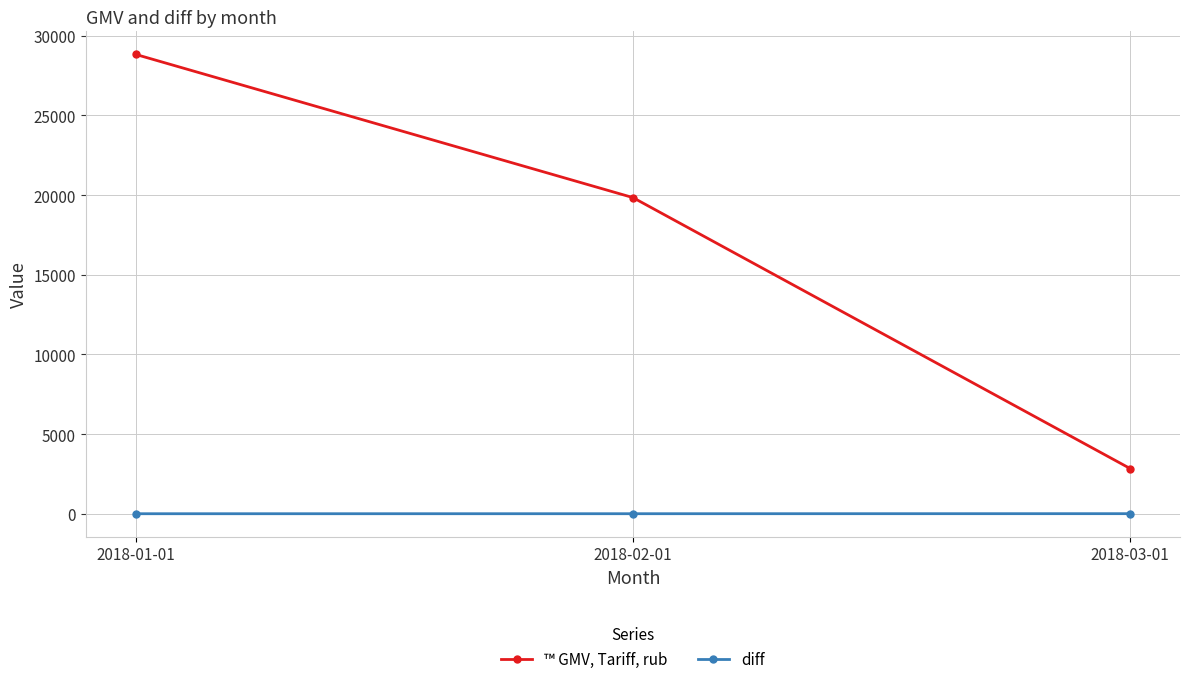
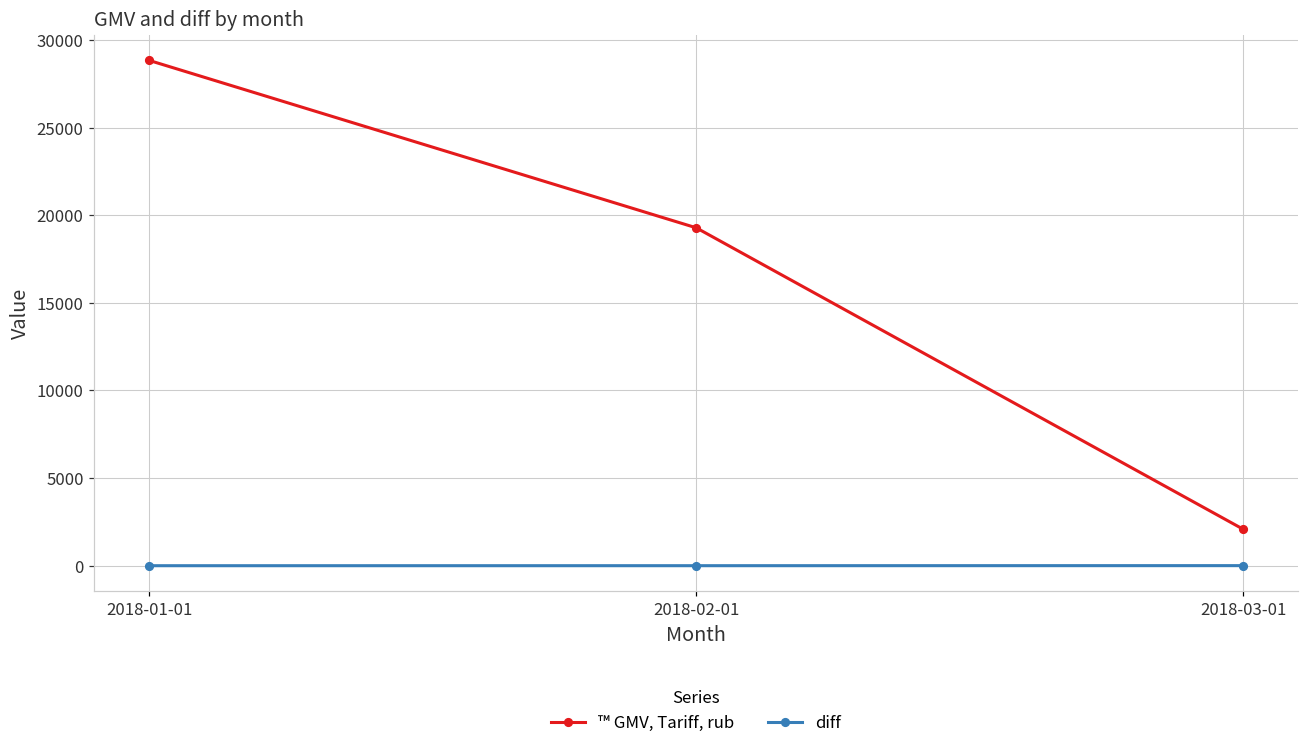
™ GMV, Тariff, rub, 2018-02-01: 19800 -> 19300
™ GMV, Тariff, rub, 2018-03-01: 2800 -> 2100
